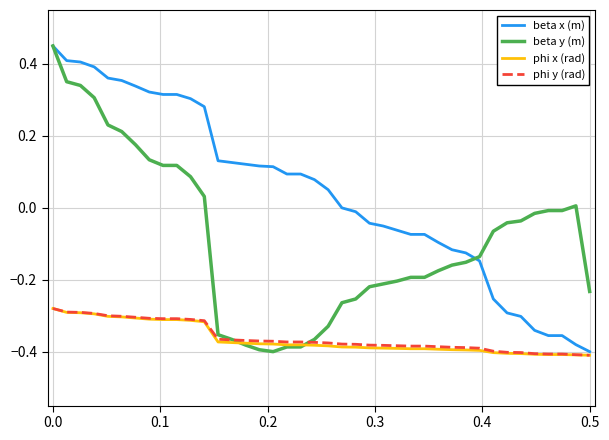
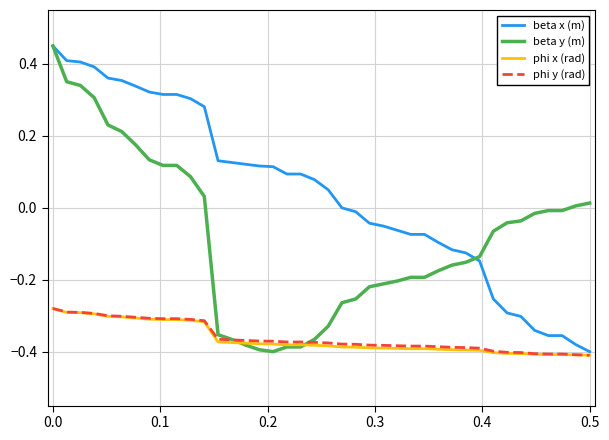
beta y (m), 0.5: -0.23 -> 0.01
